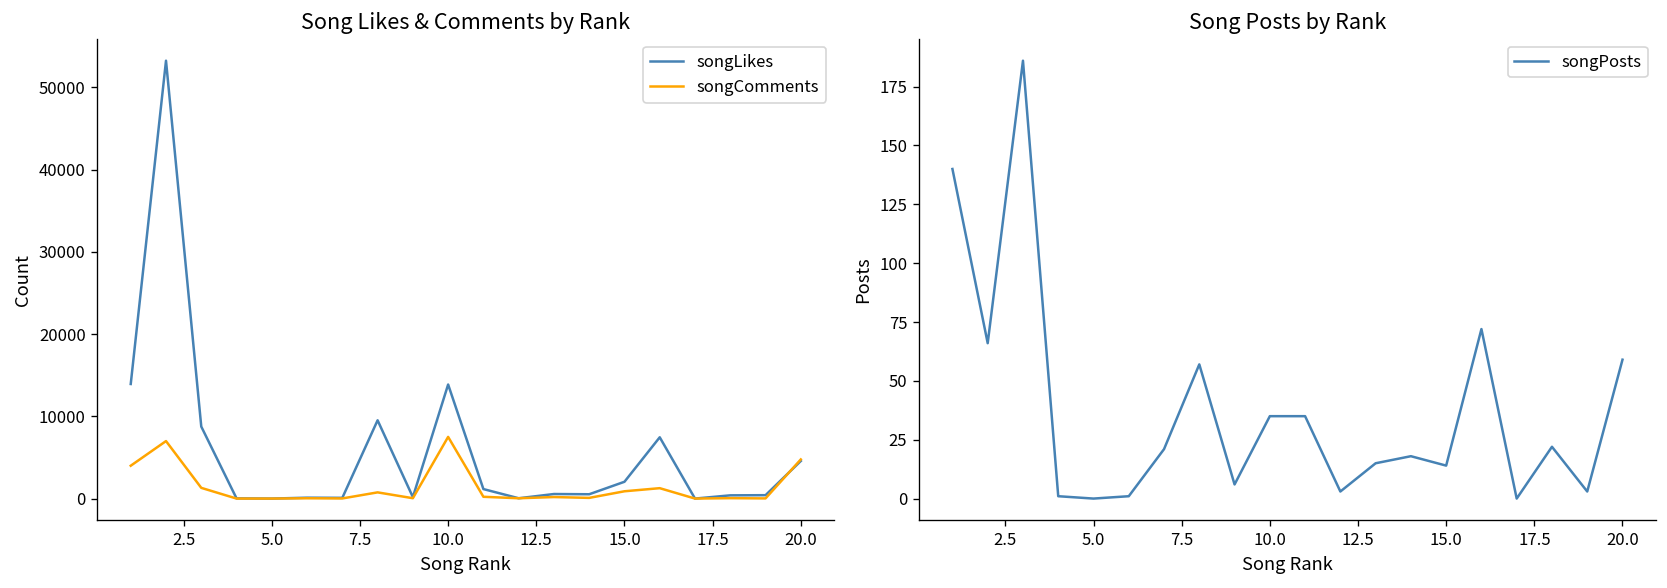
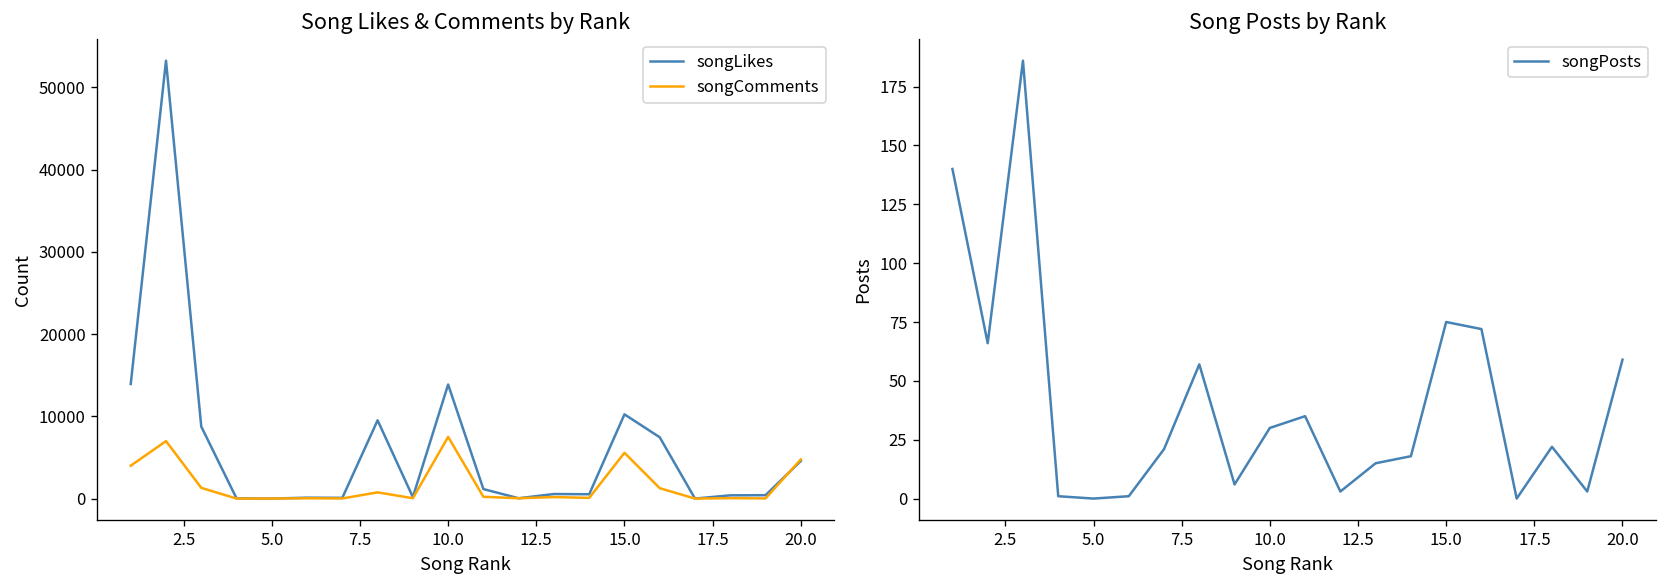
Song Likes & Comments by Rank, songLikes, 15.0: 2000 -> 10000
Song Likes & Comments by Rank, songComments, 15.0: 1000 -> 6000
Song Posts by Rank, 10.0: 35 -> 30
Song Posts by Rank, 15.0: 14 -> 75
